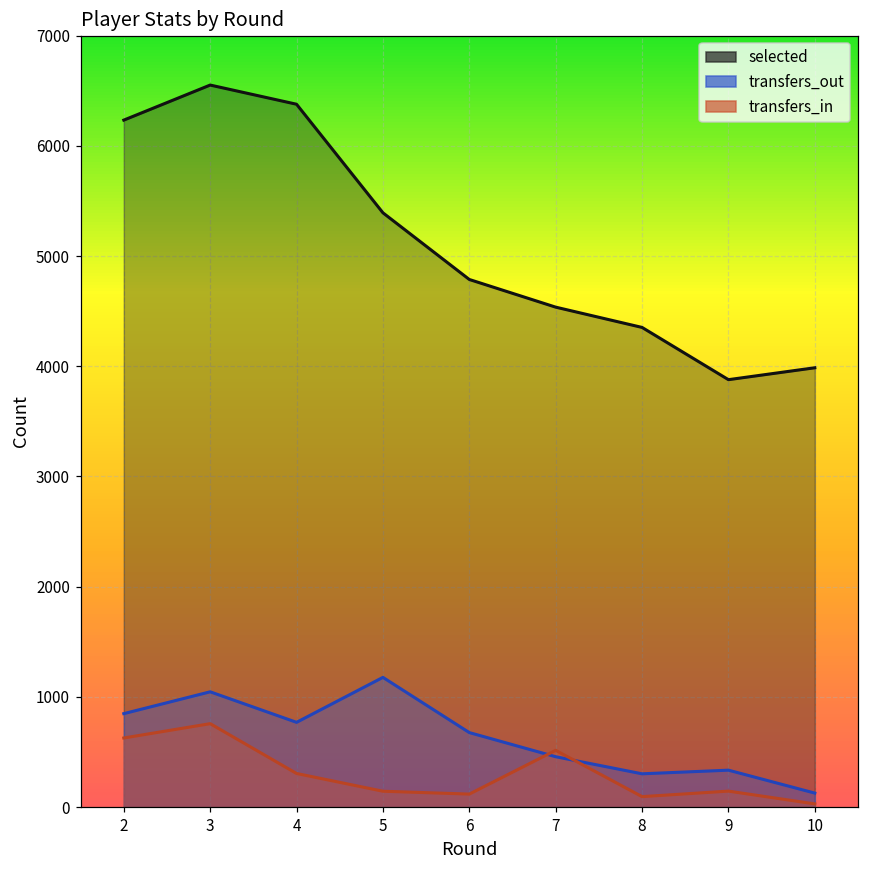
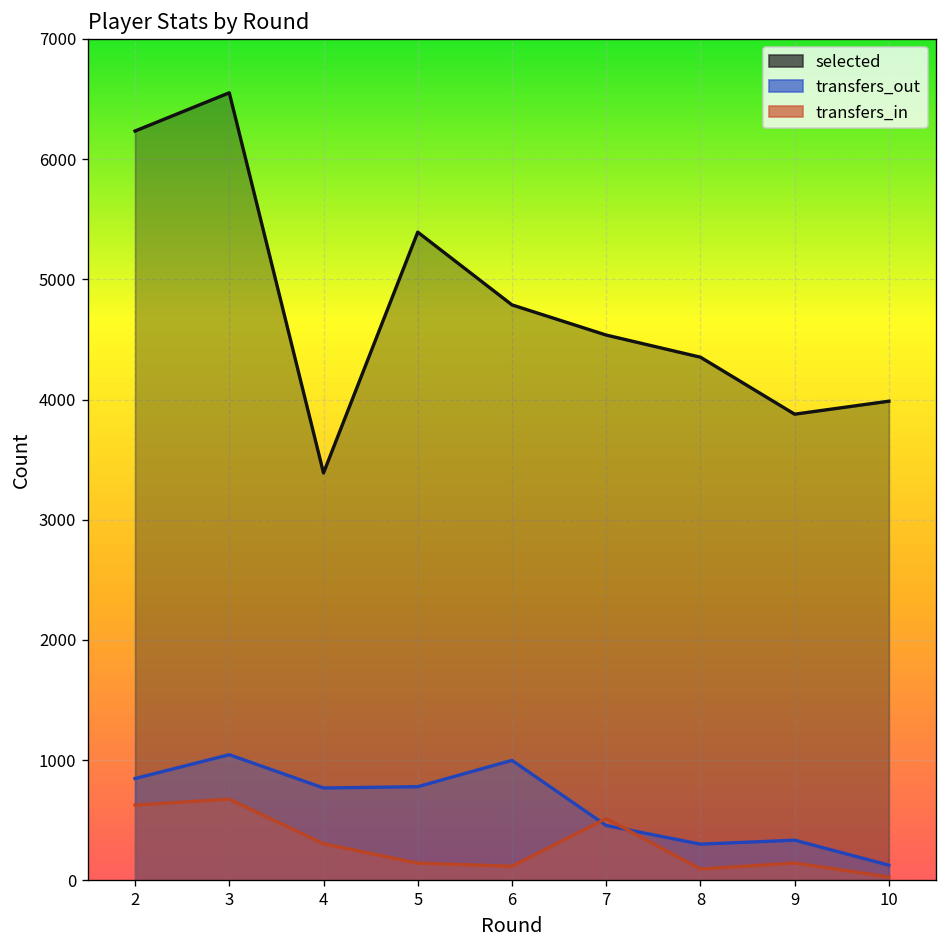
transfers_in, 3: 760 -> 680
selected, 4: 6380 -> 3390
transfers_out, 5: 1180 -> 780
transfers_out, 6: 680 -> 1000
